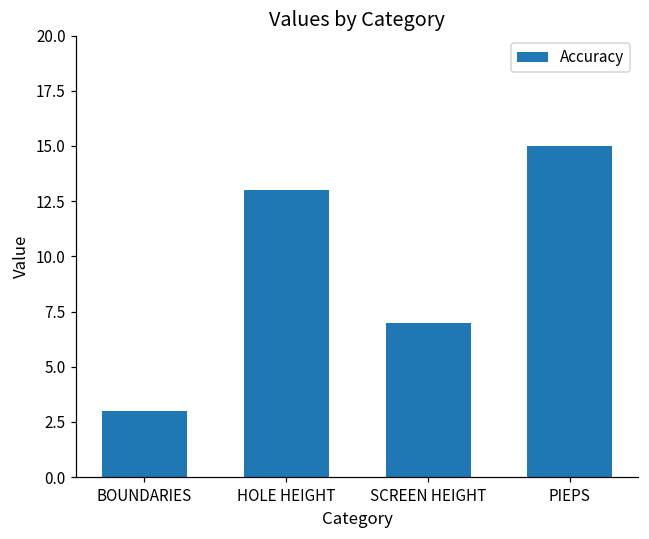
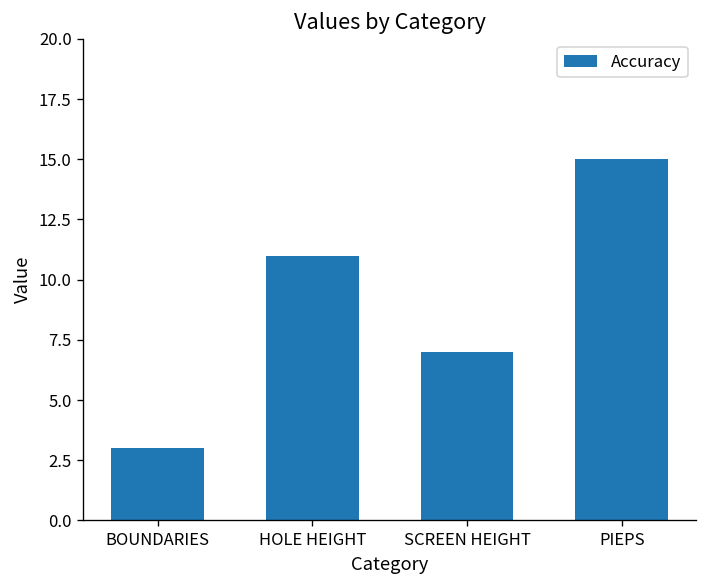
HOLE HEIGHT: 13 -> 11
